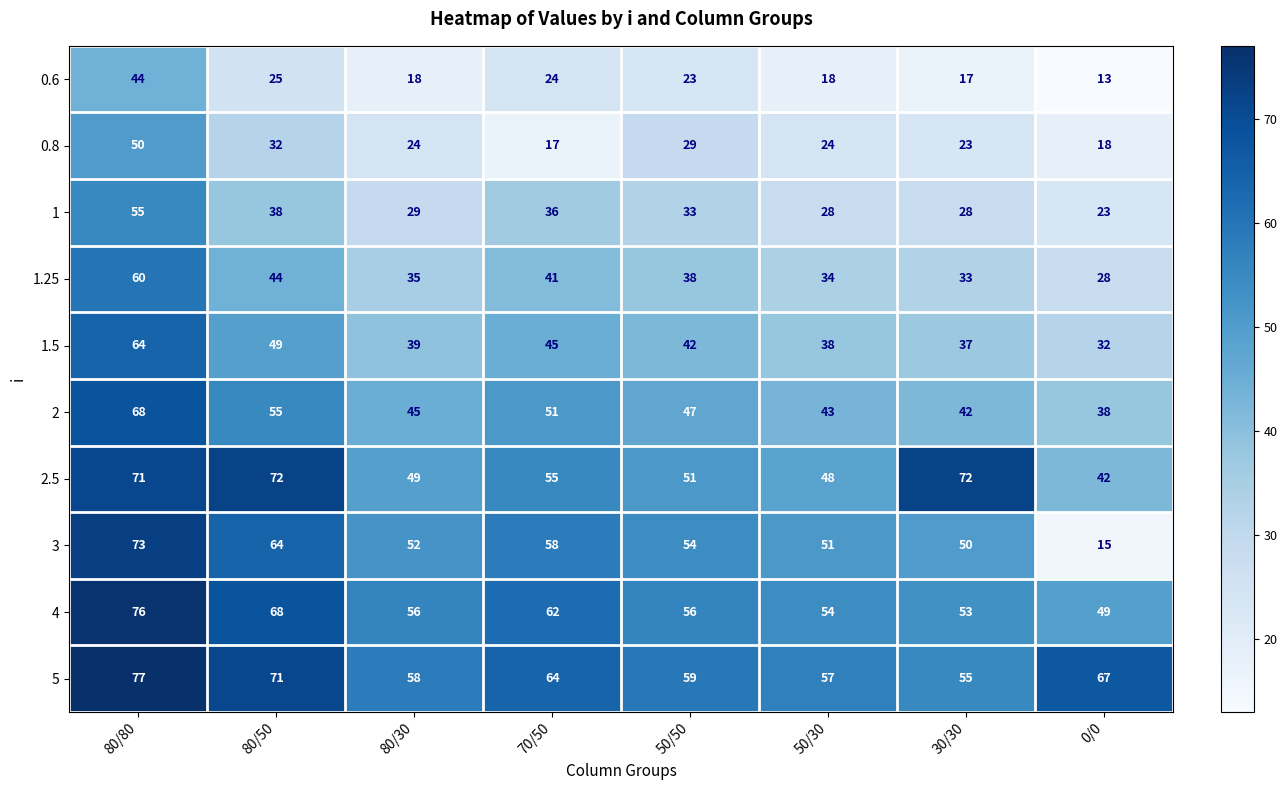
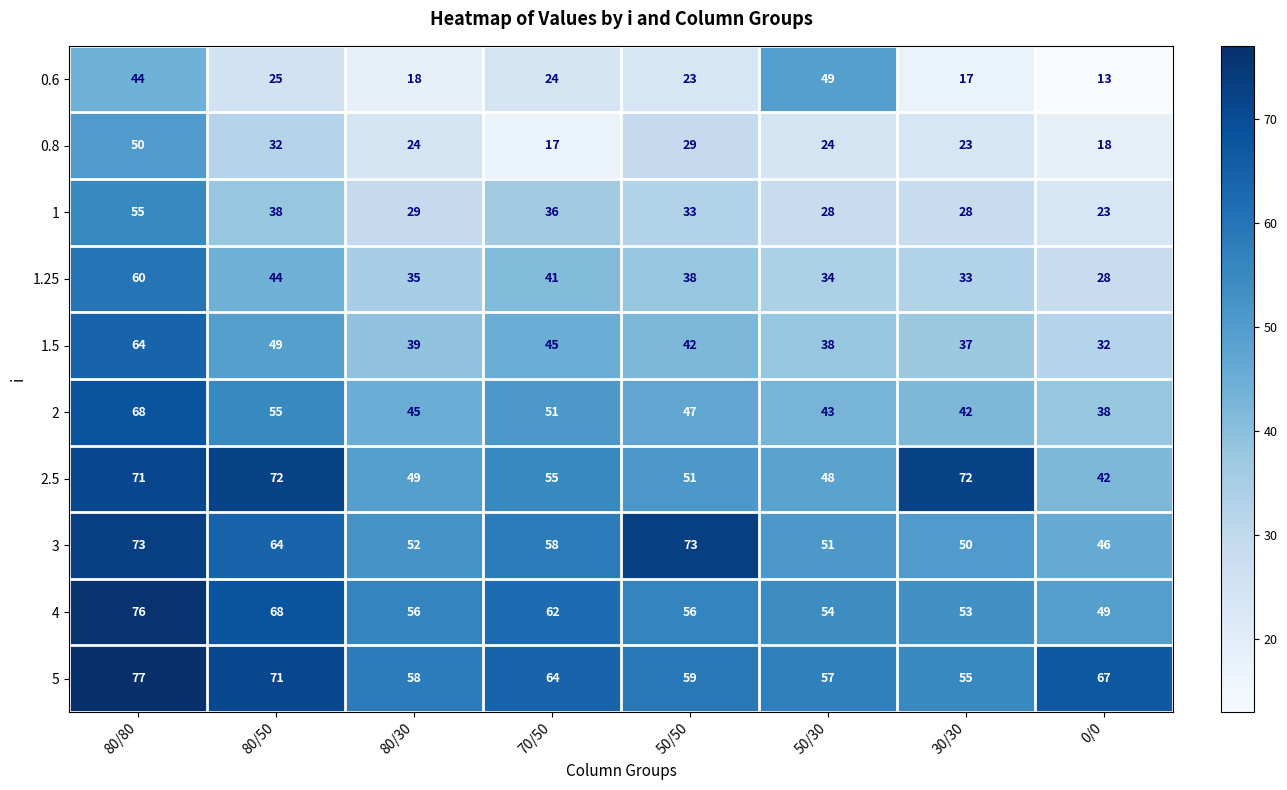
0.6, 50/30: 18 -> 49
3, 50/50: 54 -> 73
3, 0/0: 15 -> 46
